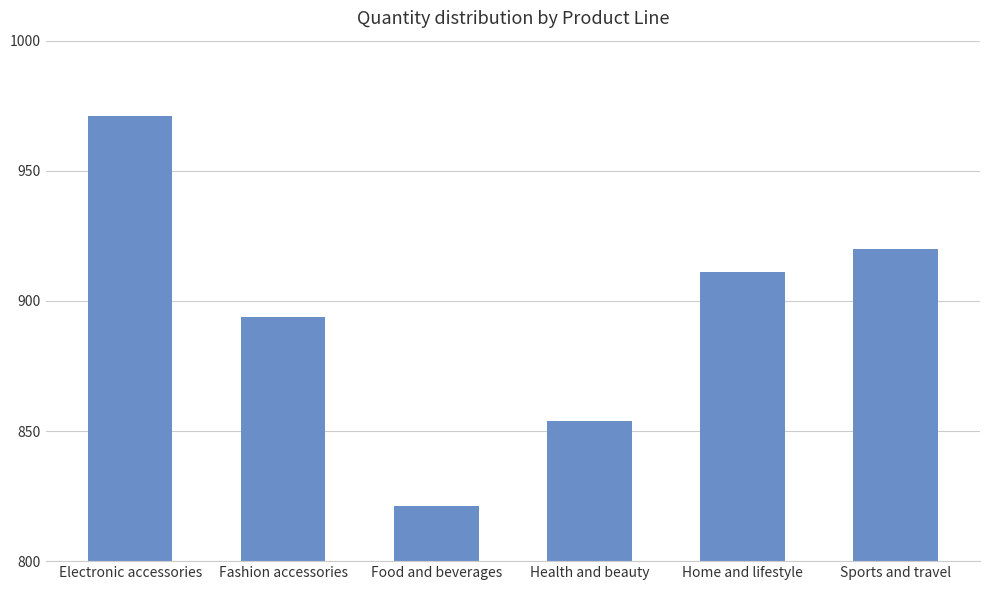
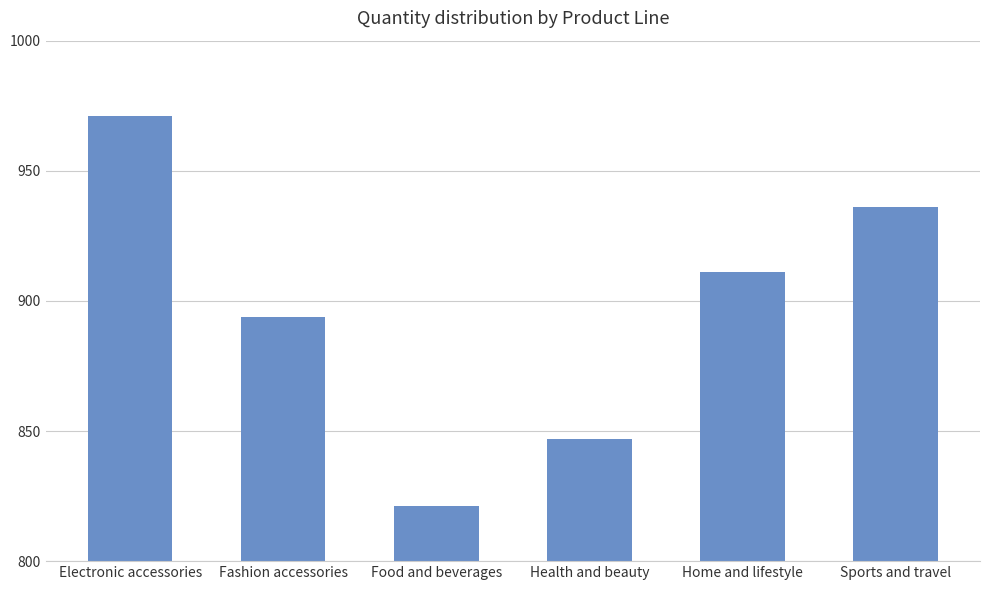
Health and beauty: 854 -> 847
Sports and travel: 920 -> 936
